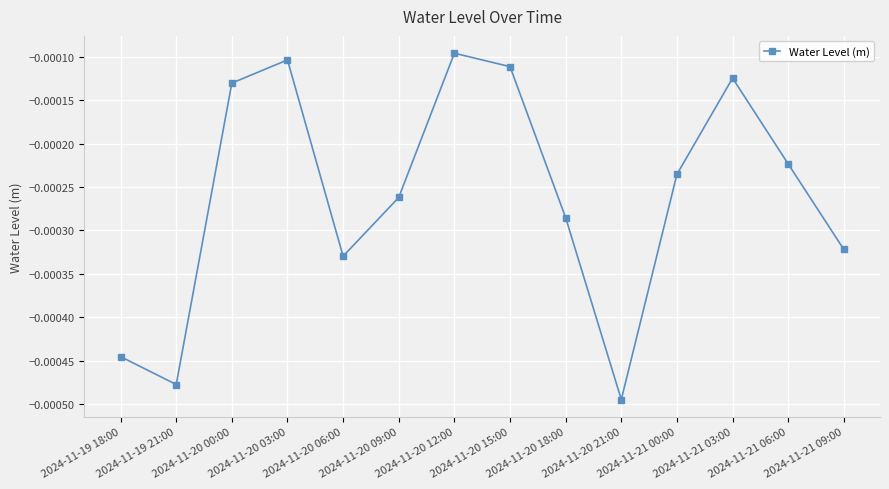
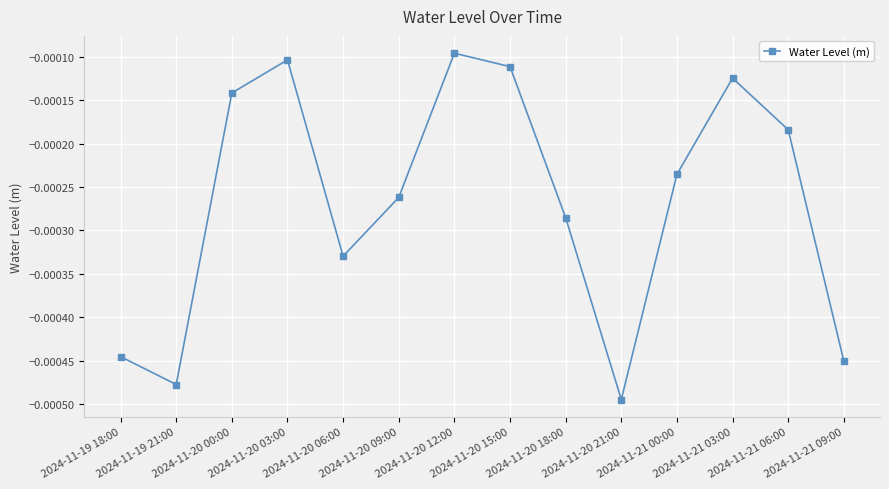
2024-11-20 00:00: -0.00013 -> -0.00014
2024-11-21 06:00: -0.00022 -> -0.00018
2024-11-21 09:00: -0.00032 -> -0.00045
